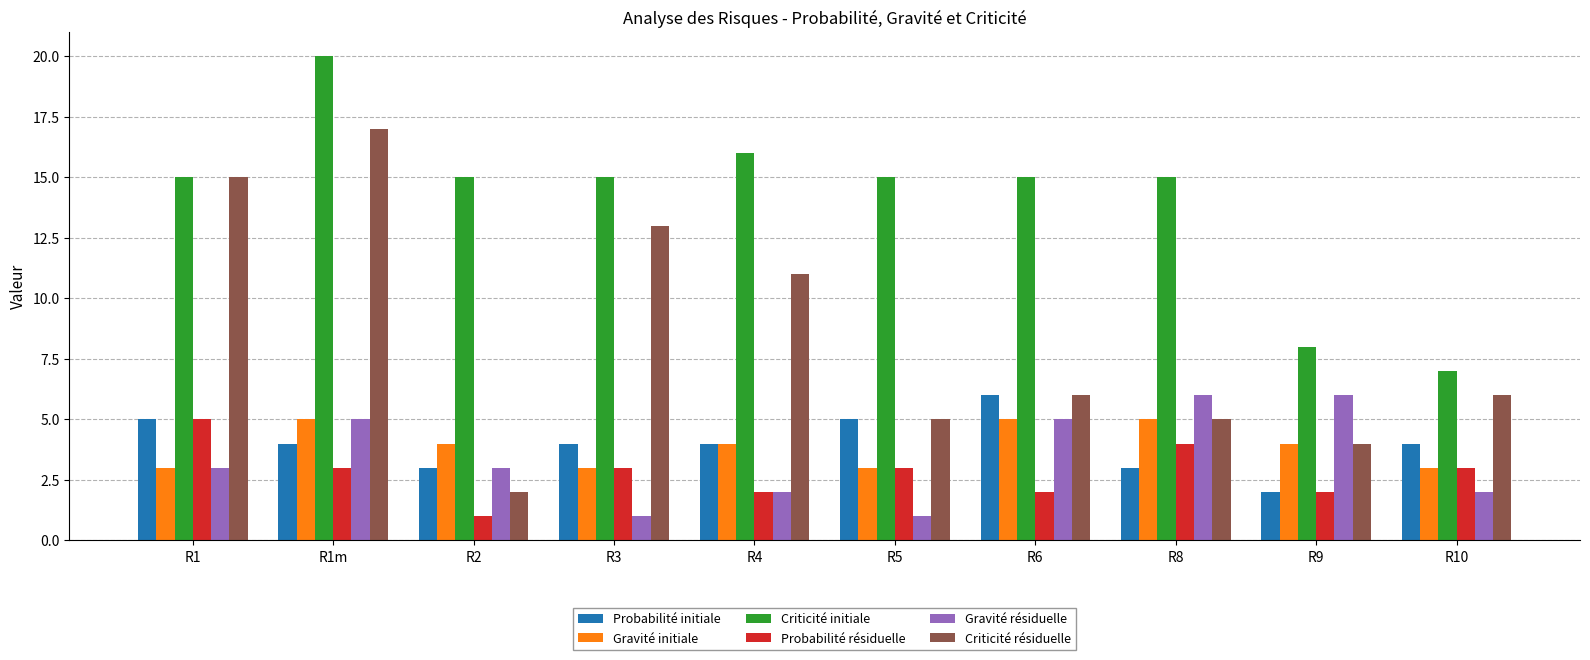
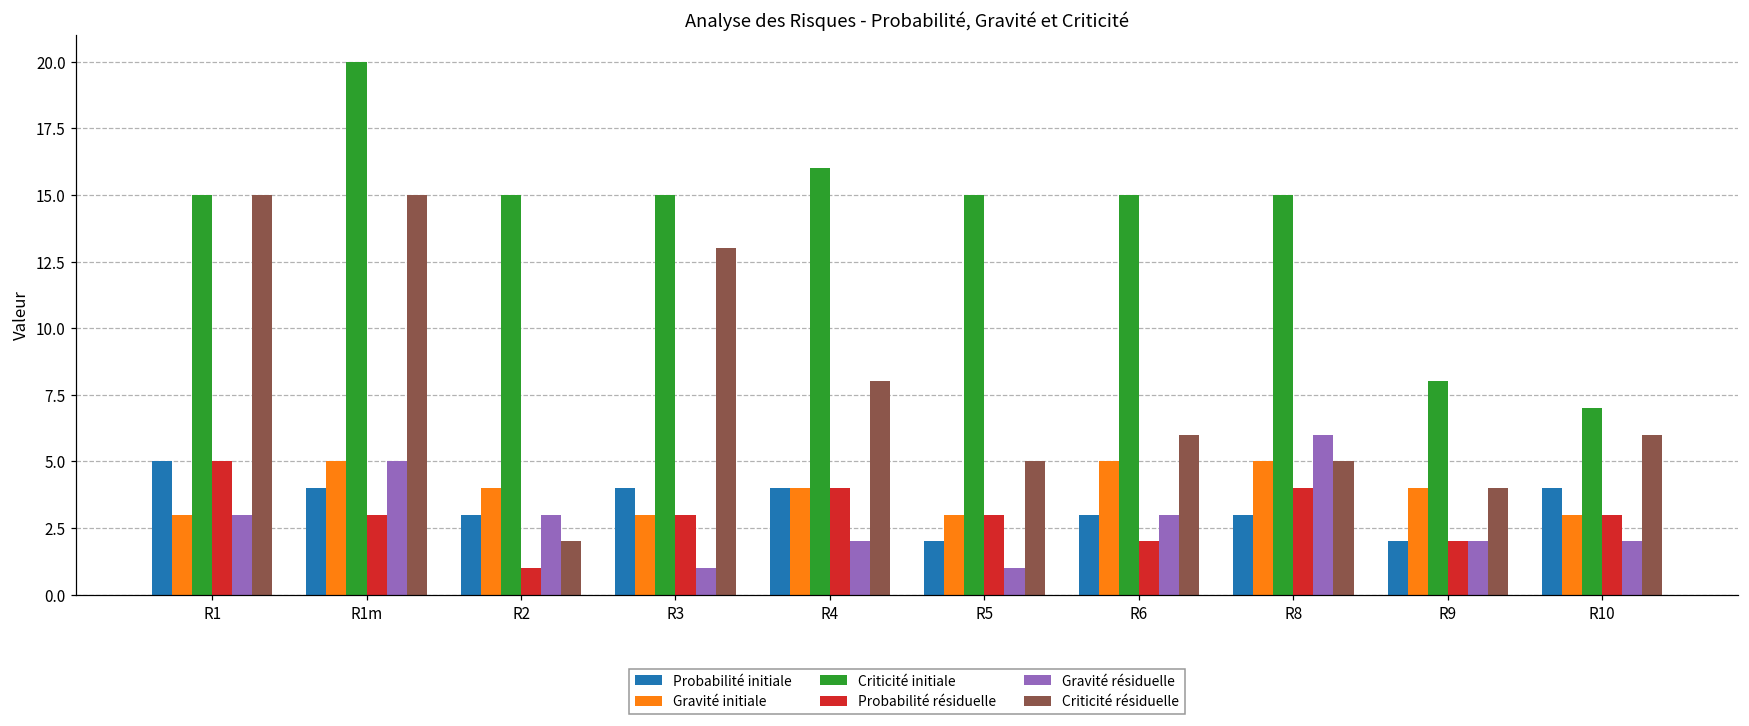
Criticité résiduelle, R1m: 17 -> 15
Probabilité résiduelle, R4: 2 -> 4
Criticité résiduelle, R4: 11 -> 8
Probabilité initiale, R5: 5 -> 2
Probabilité initiale, R6: 6 -> 3
Gravité résiduelle, R6: 5 -> 3
Gravité résiduelle, R9: 6 -> 2
